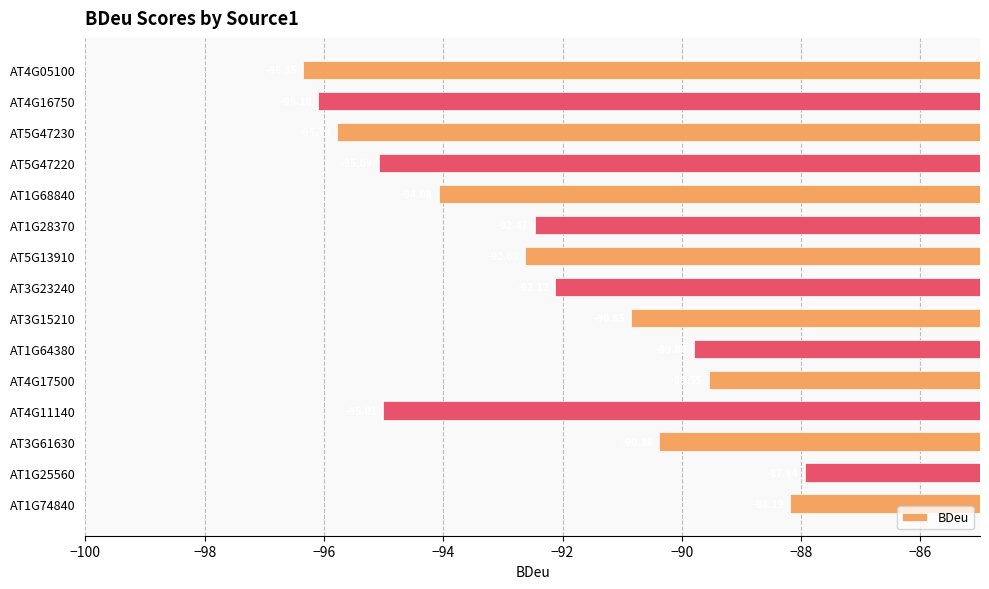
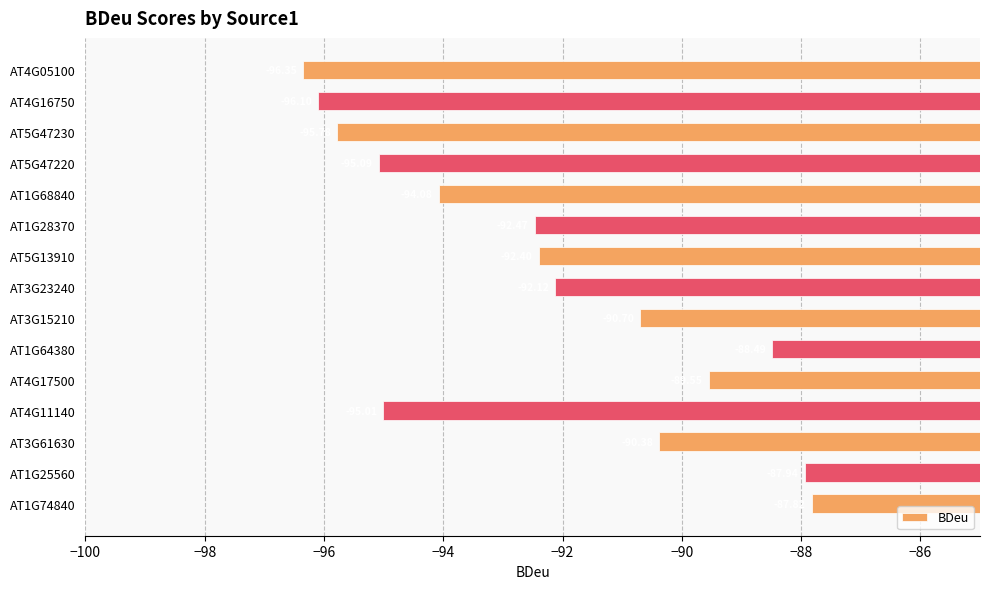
AT5G13910: -92.6 -> -92.4
AT3G15210: -90.8 -> -90.7
AT1G64380: -89.8 -> -88.5
AT1G74840: -88.2 -> -87.8
